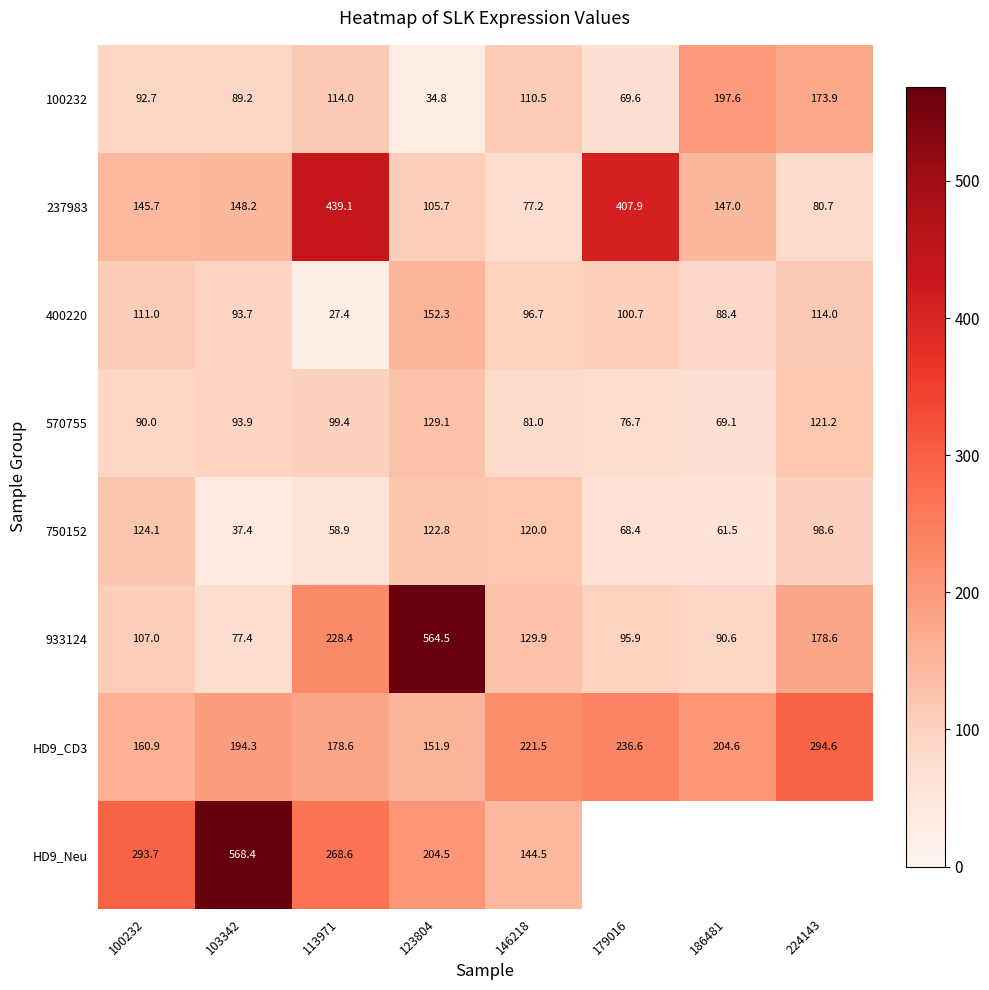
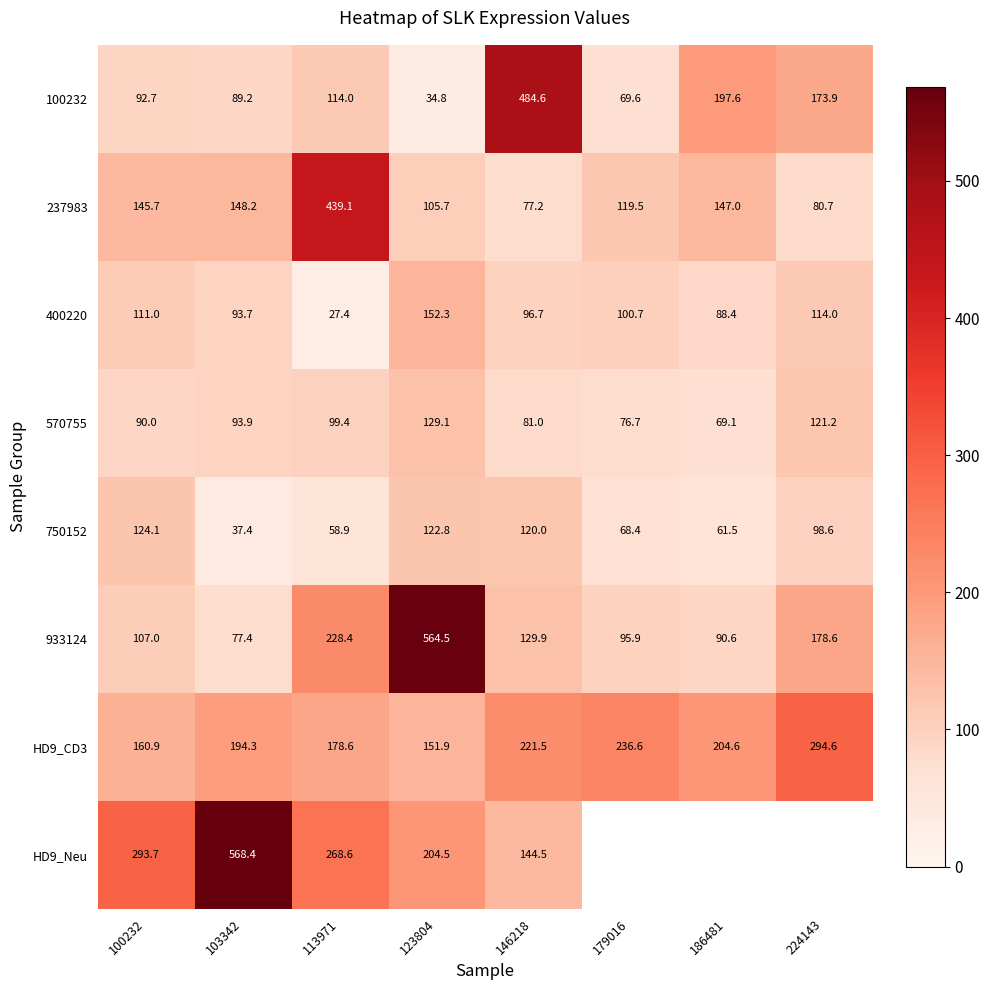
100232, 146218: 110.5 -> 484.6
237983, 179016: 407.9 -> 119.5
